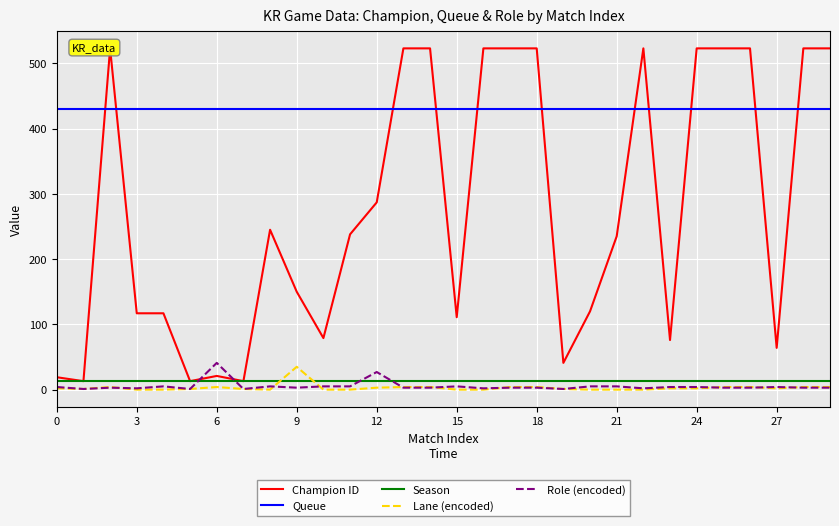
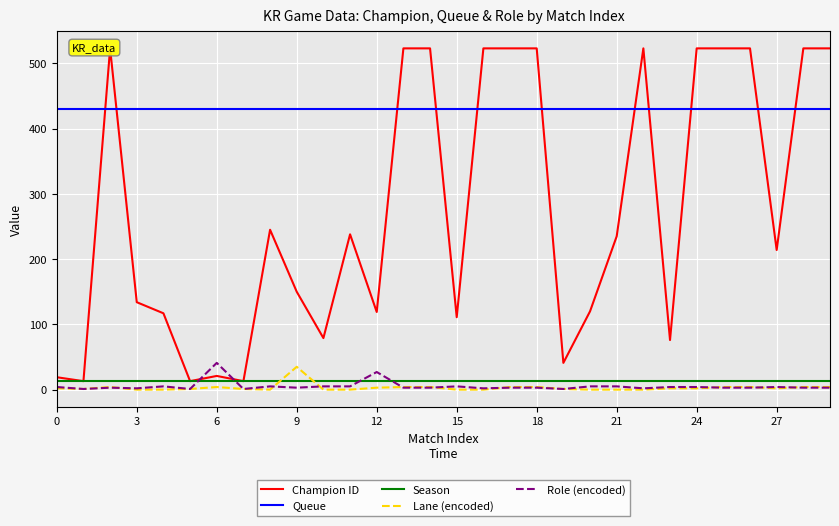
Champion ID, 3: 120 -> 130
Champion ID, 12: 290 -> 120
Champion ID, 27: 60 -> 210
